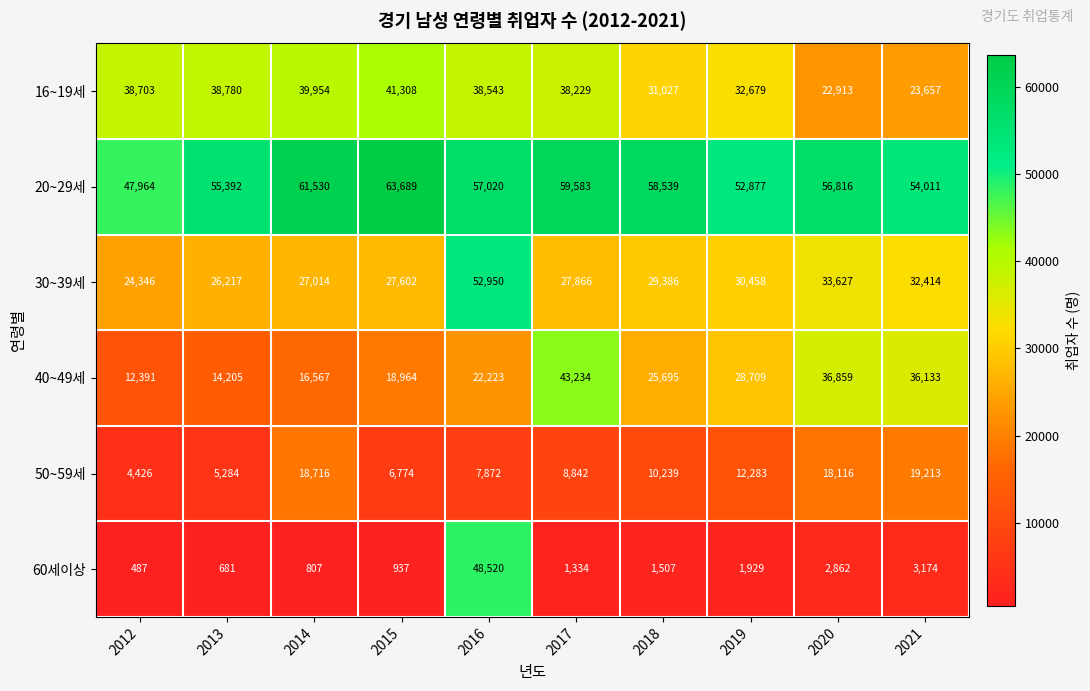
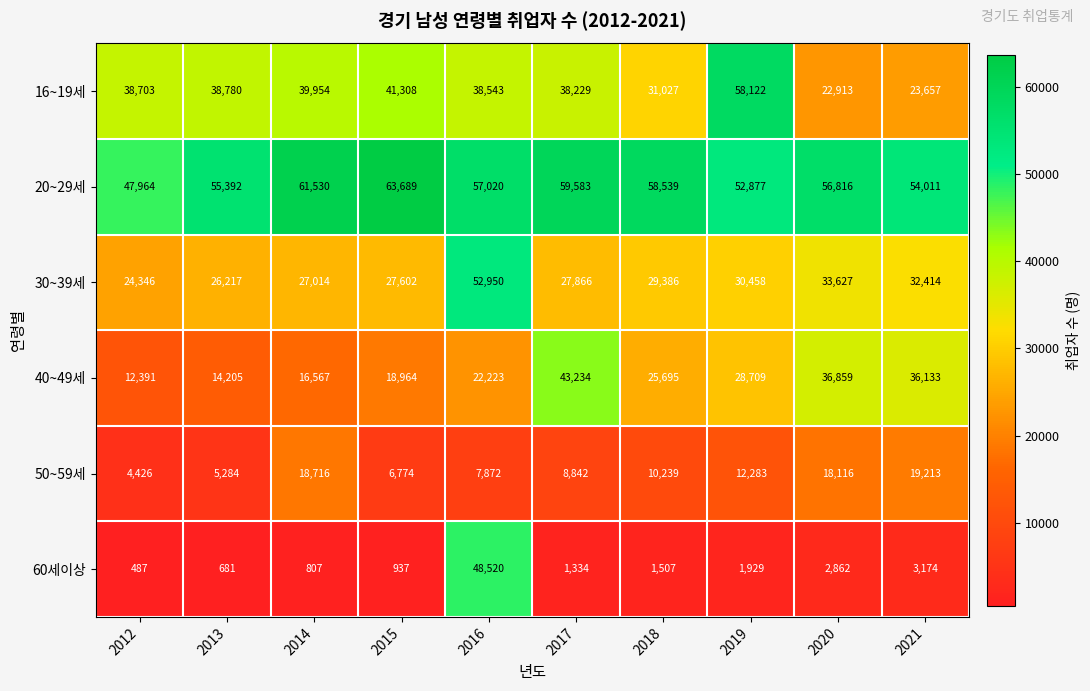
16~19세, 2019: 32,679 -> 58,122
